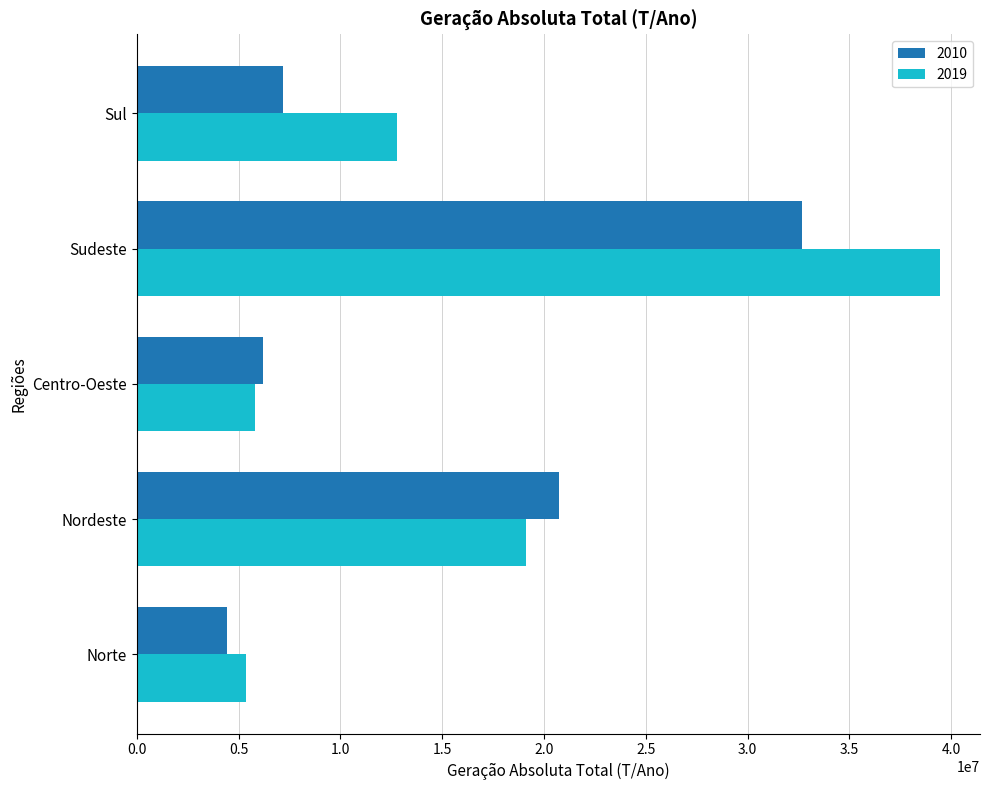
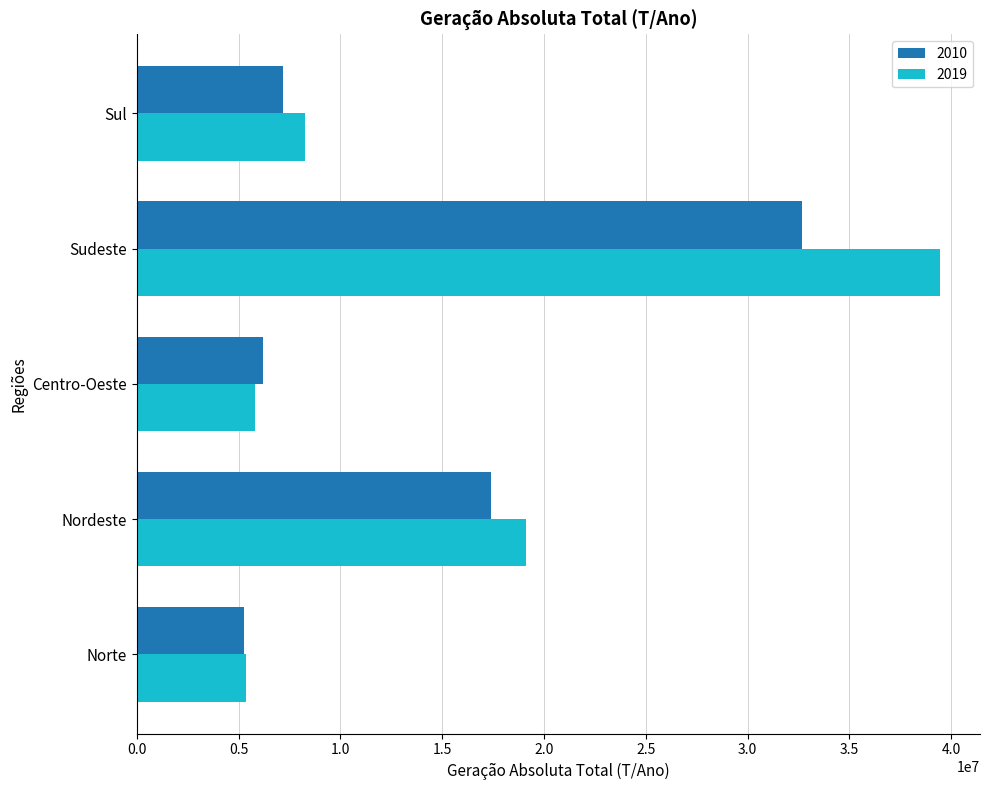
2019, Sul: 12800000 -> 8200000
2010, Nordeste: 20700000 -> 17400000
2010, Norte: 4400000 -> 5300000
